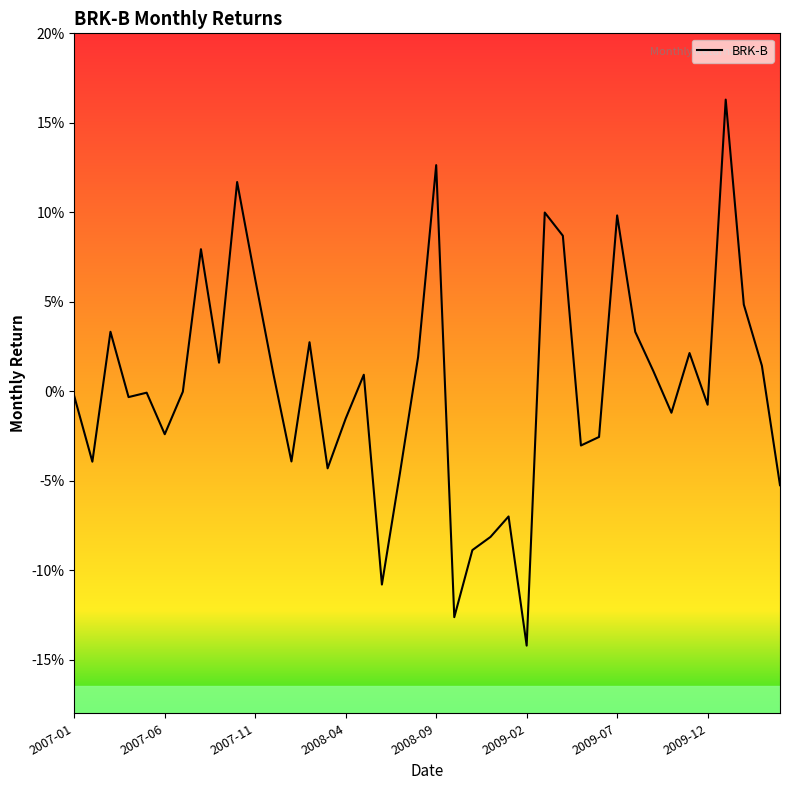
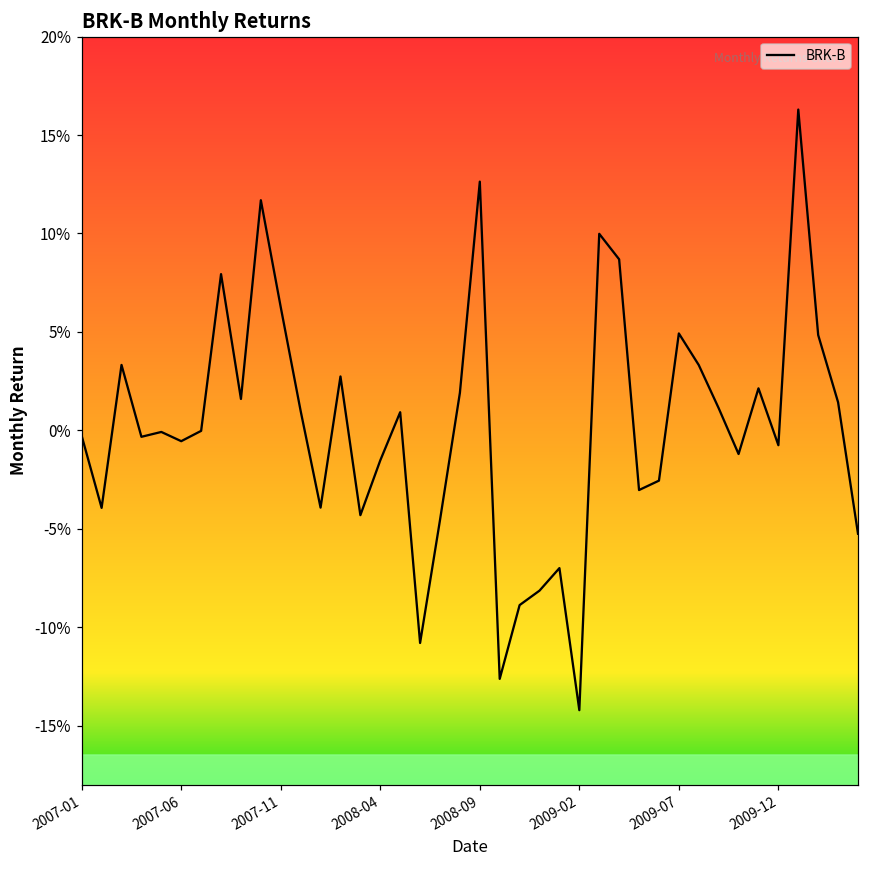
2007-06: -2.4% -> -0.6%
2009-07: 9.8% -> 4.9%
